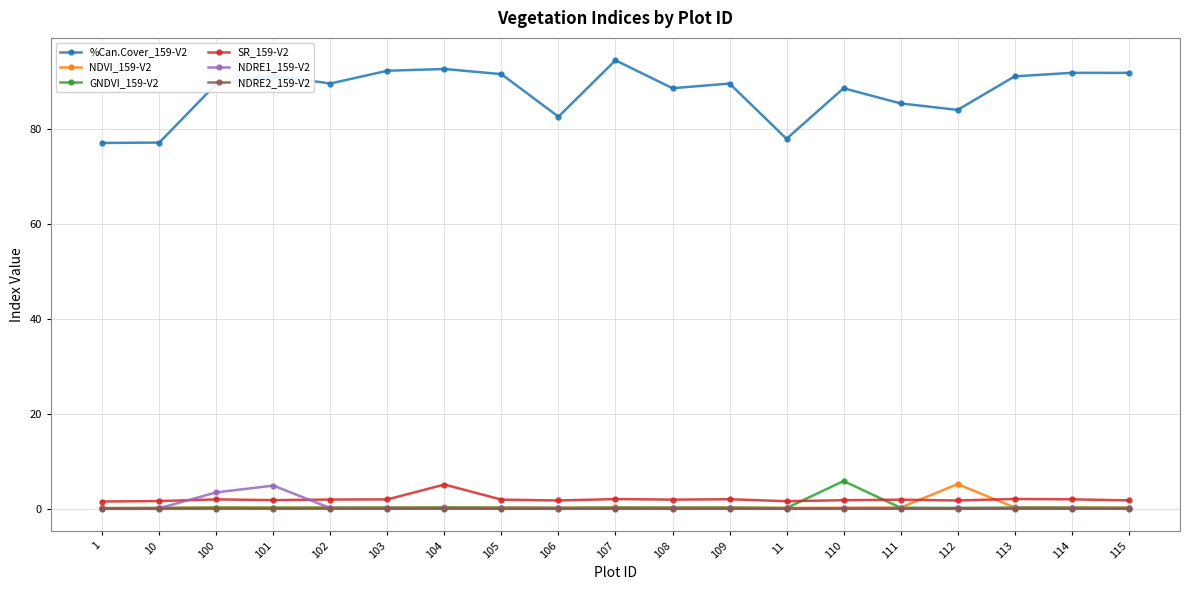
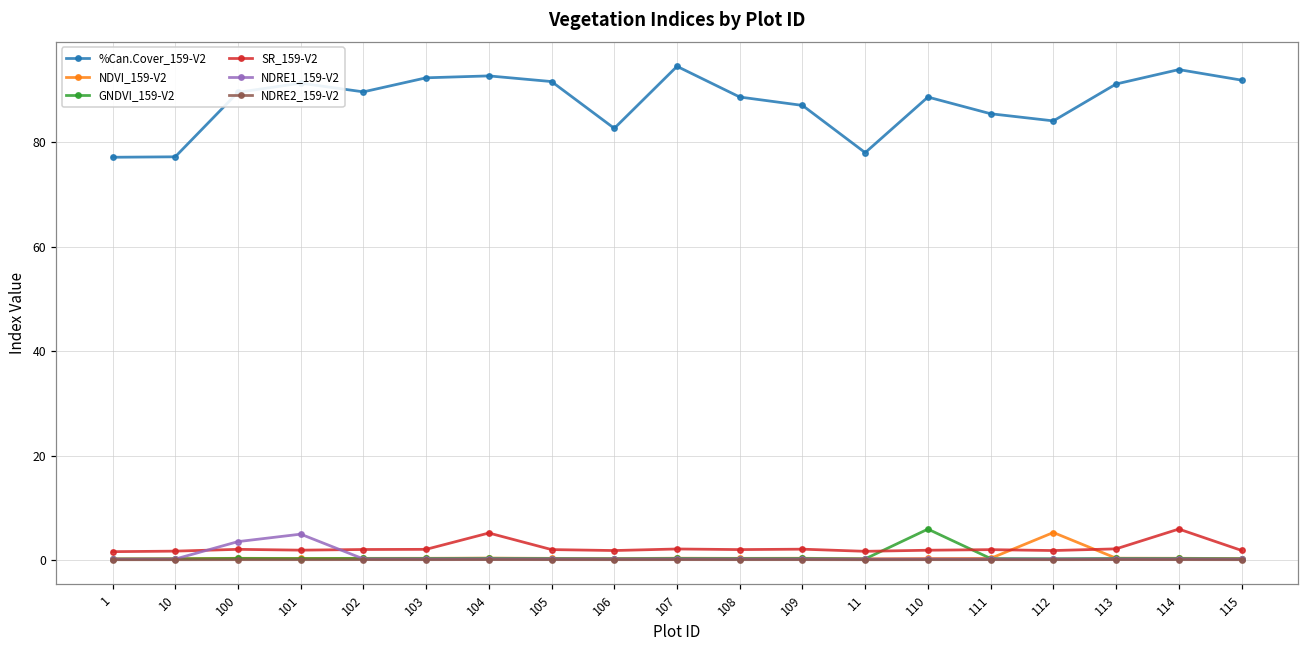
%Can.Cover_159-V2, 109: 90 -> 87
%Can.Cover_159-V2, 114: 92 -> 94
SR_159-V2, 114: 2 -> 6
